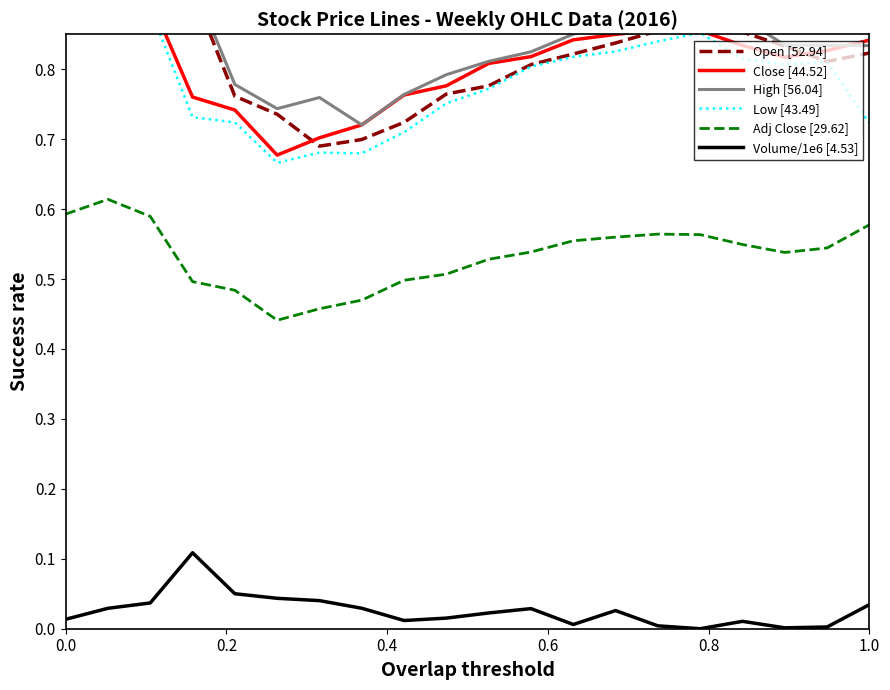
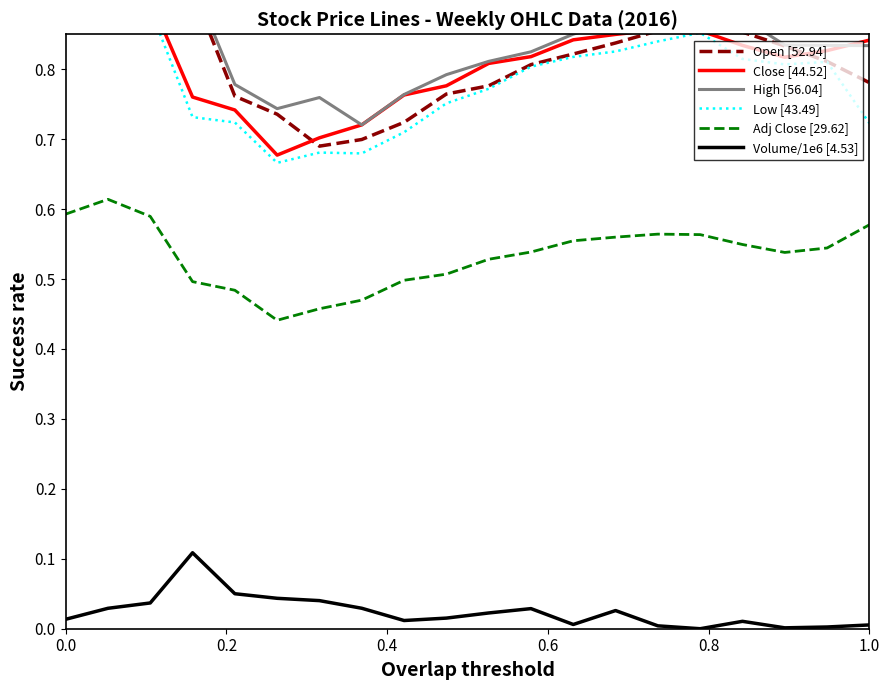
Open [52.94], 1.0: 0.82 -> 0.78
Volume/1e6 [4.53], 1.0: 0.03 -> 0.01
